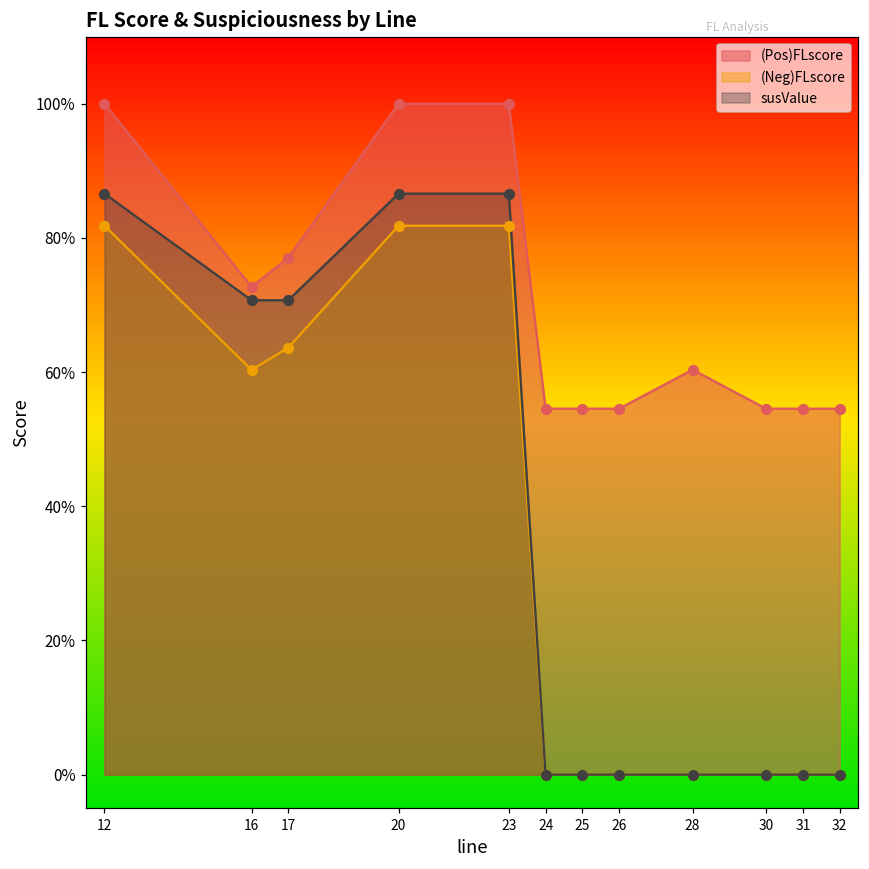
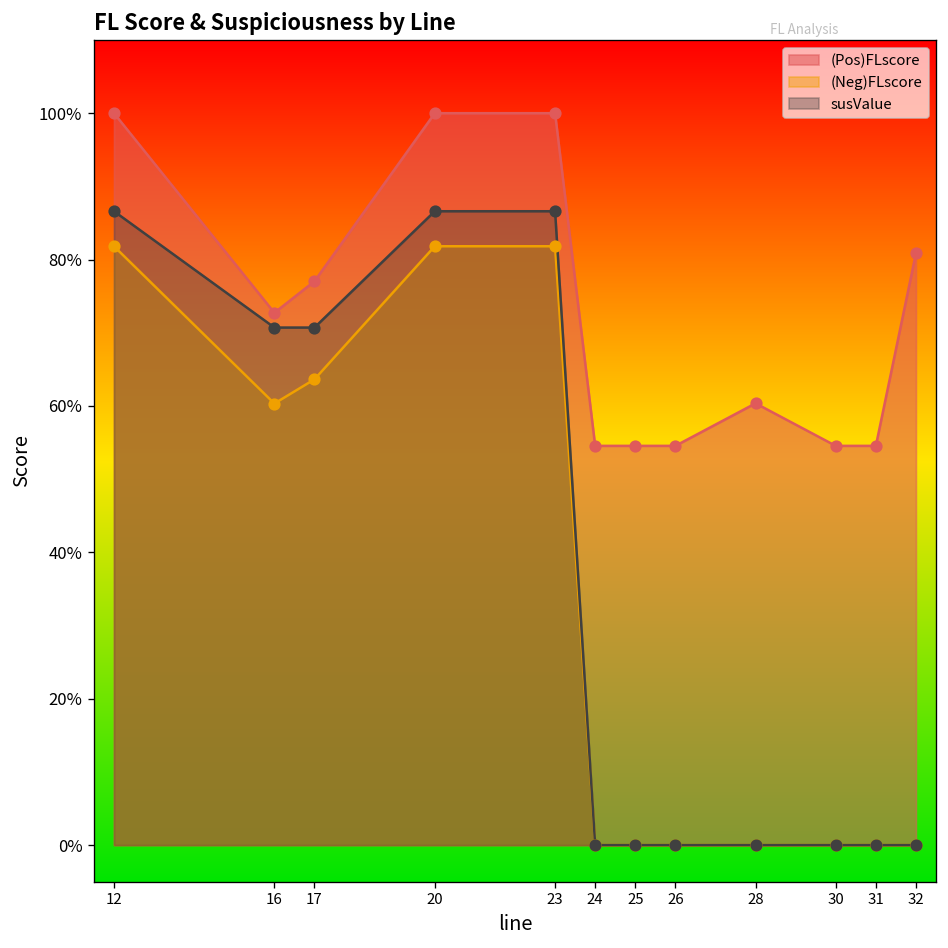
(Pos)FLscore, 32: 55% -> 81%
